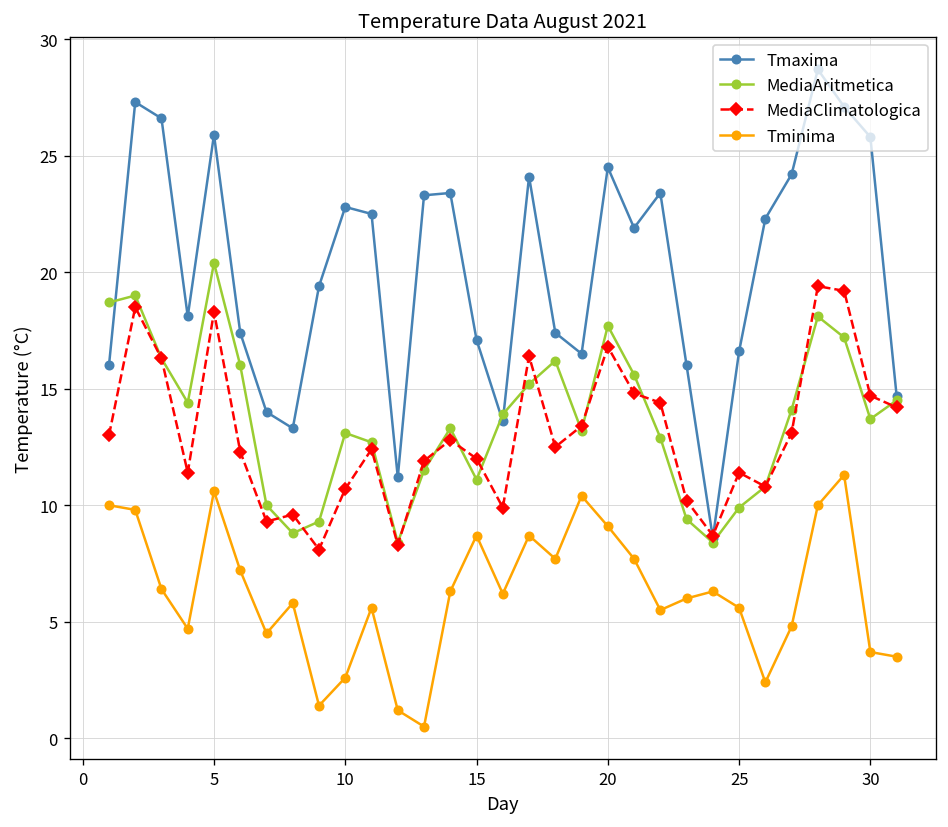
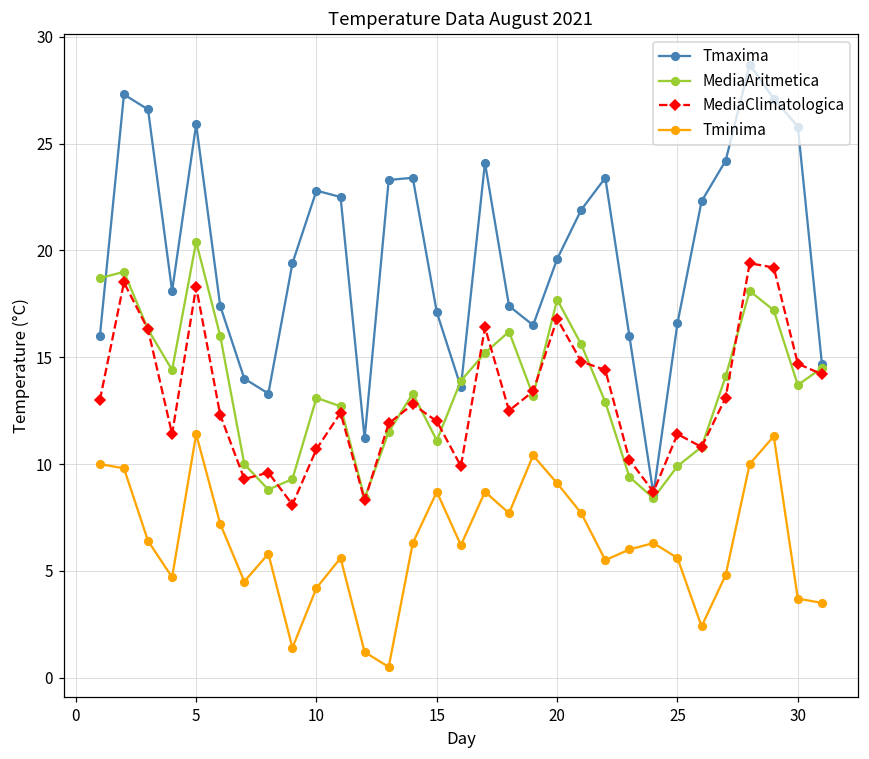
Tminima, 5: 10.6 -> 11.4
Tminima, 10: 2.6 -> 4.2
Tmaxima, 20: 24.5 -> 19.6
